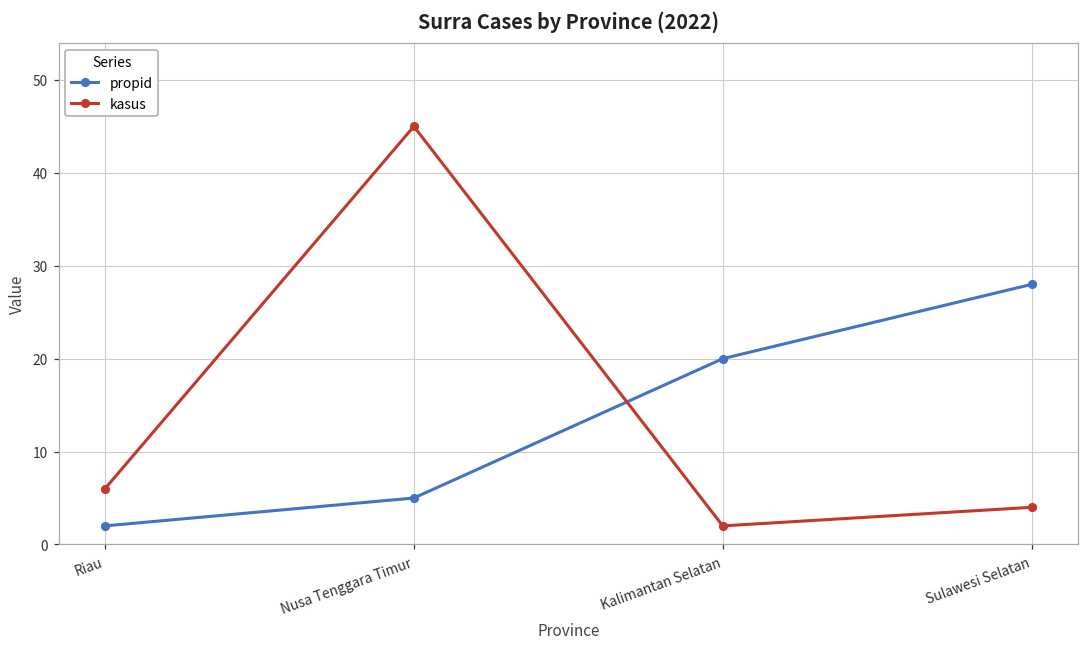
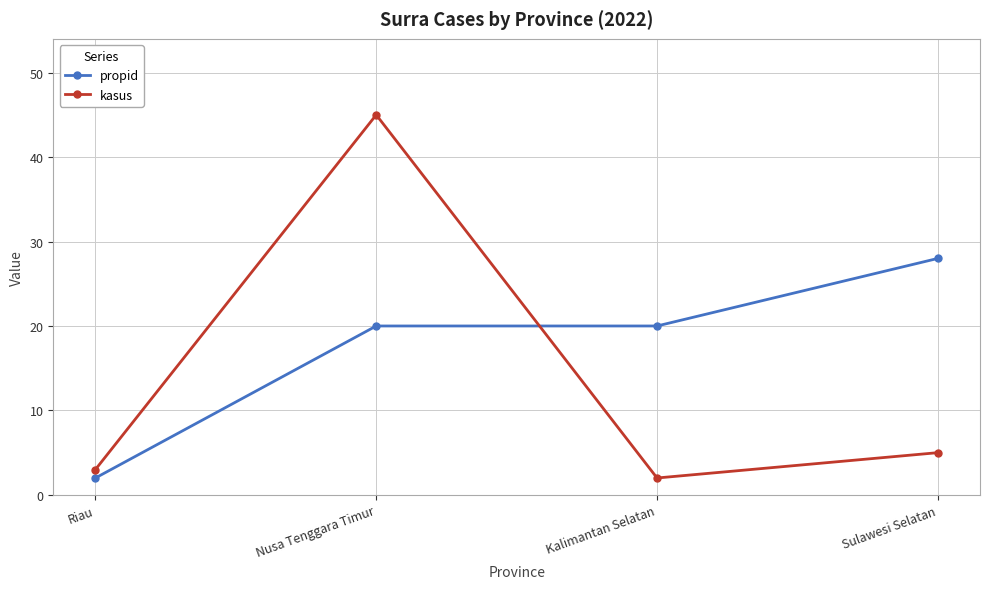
kasus, Riau: 6 -> 3
propid, Nusa Tenggara Timur: 5 -> 20
kasus, Sulawesi Selatan: 4 -> 5
